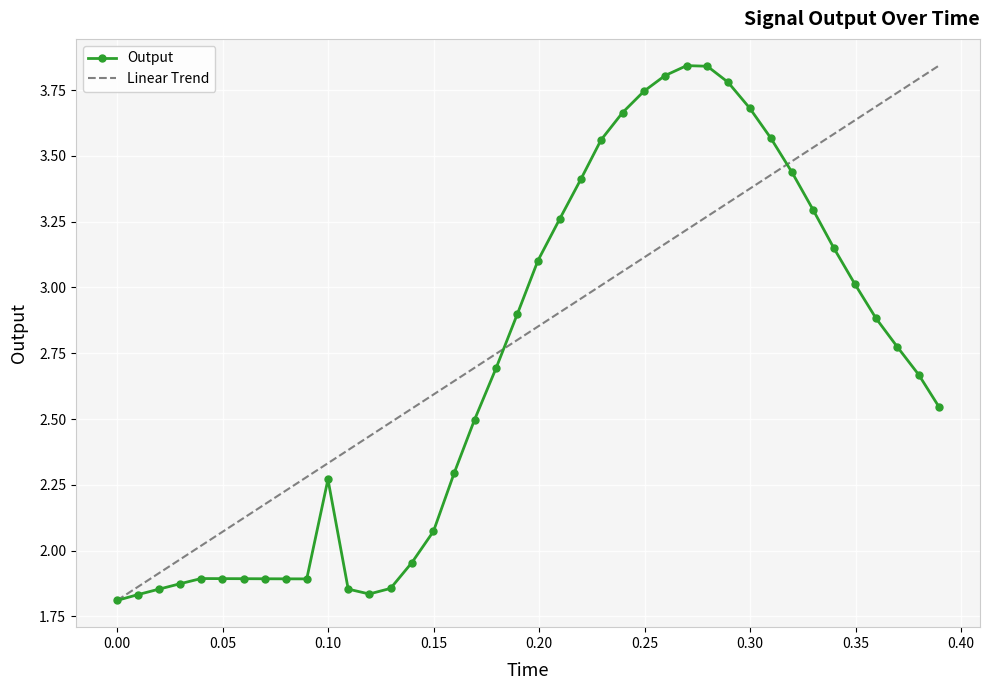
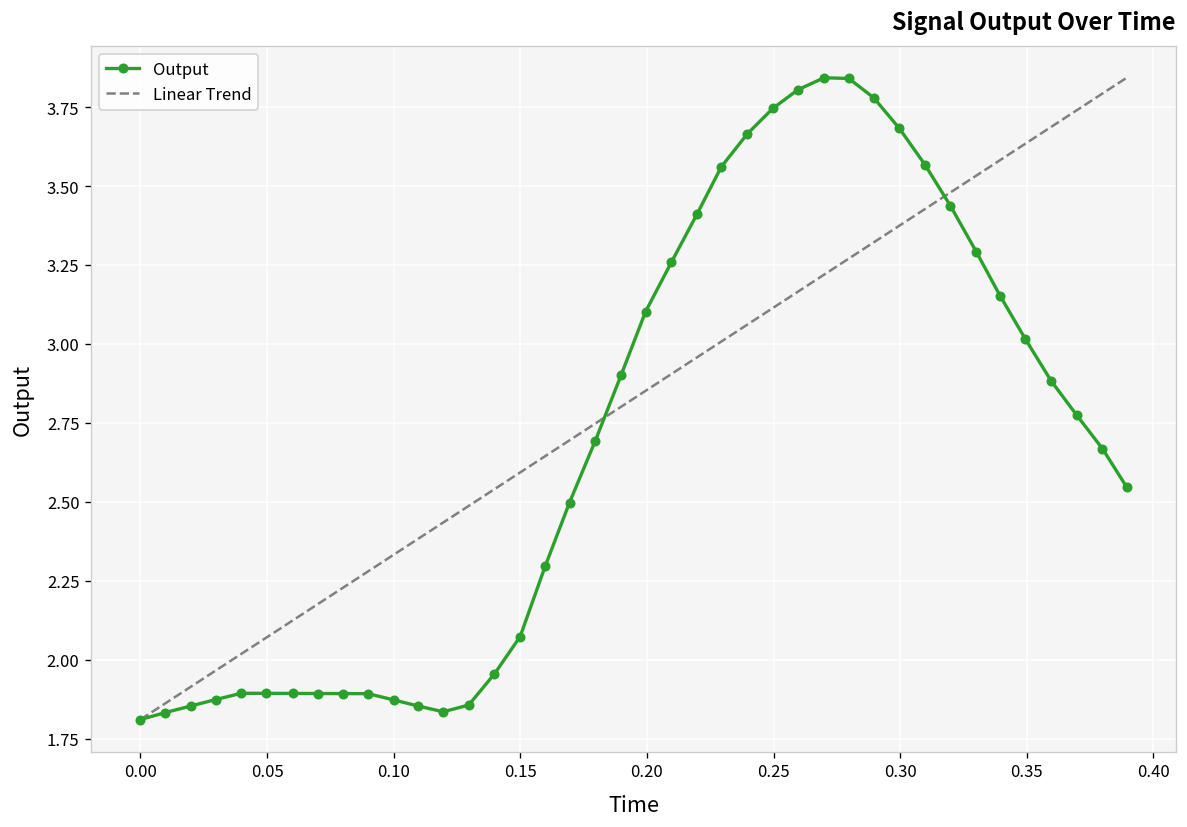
Output, 0.10: 2.27 -> 1.87
